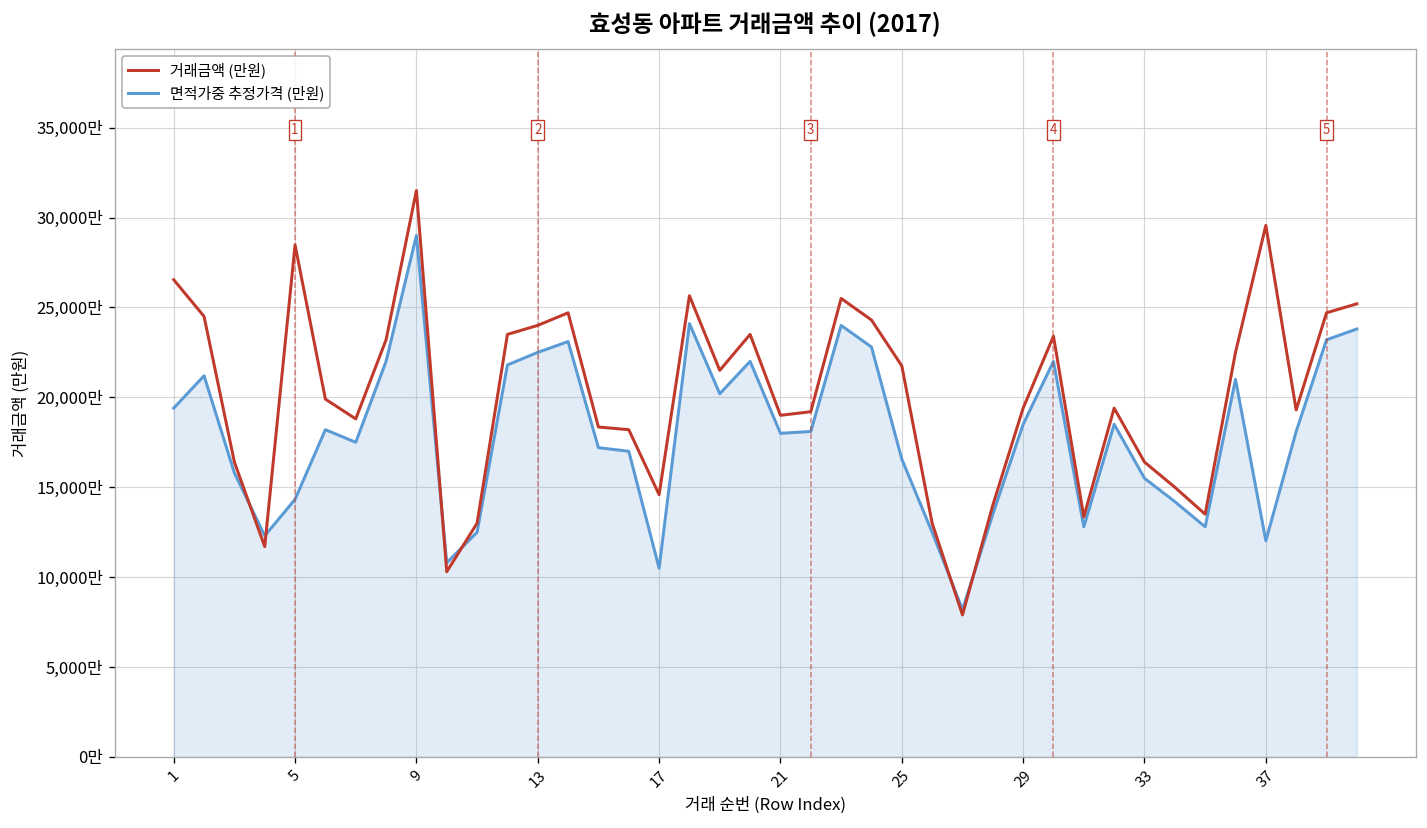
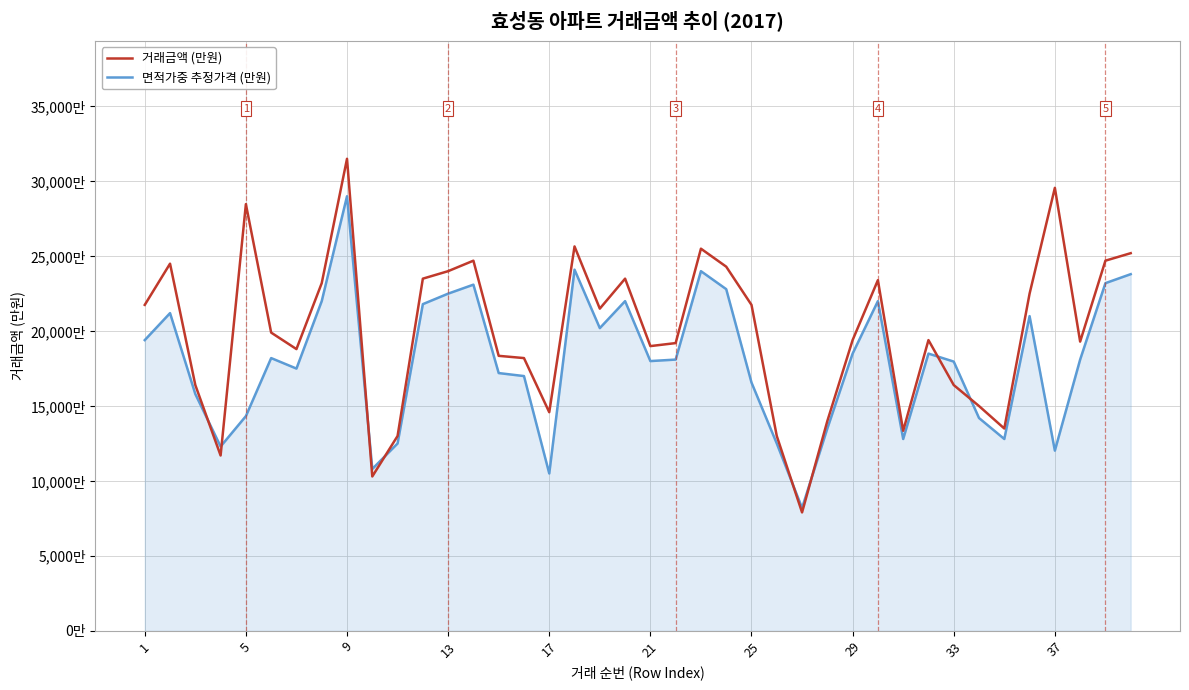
거래금액 (만원), 1: 26,500만 -> 21,800만
면적가중 추정가격 (만원), 33: 15,500만 -> 18,000만
